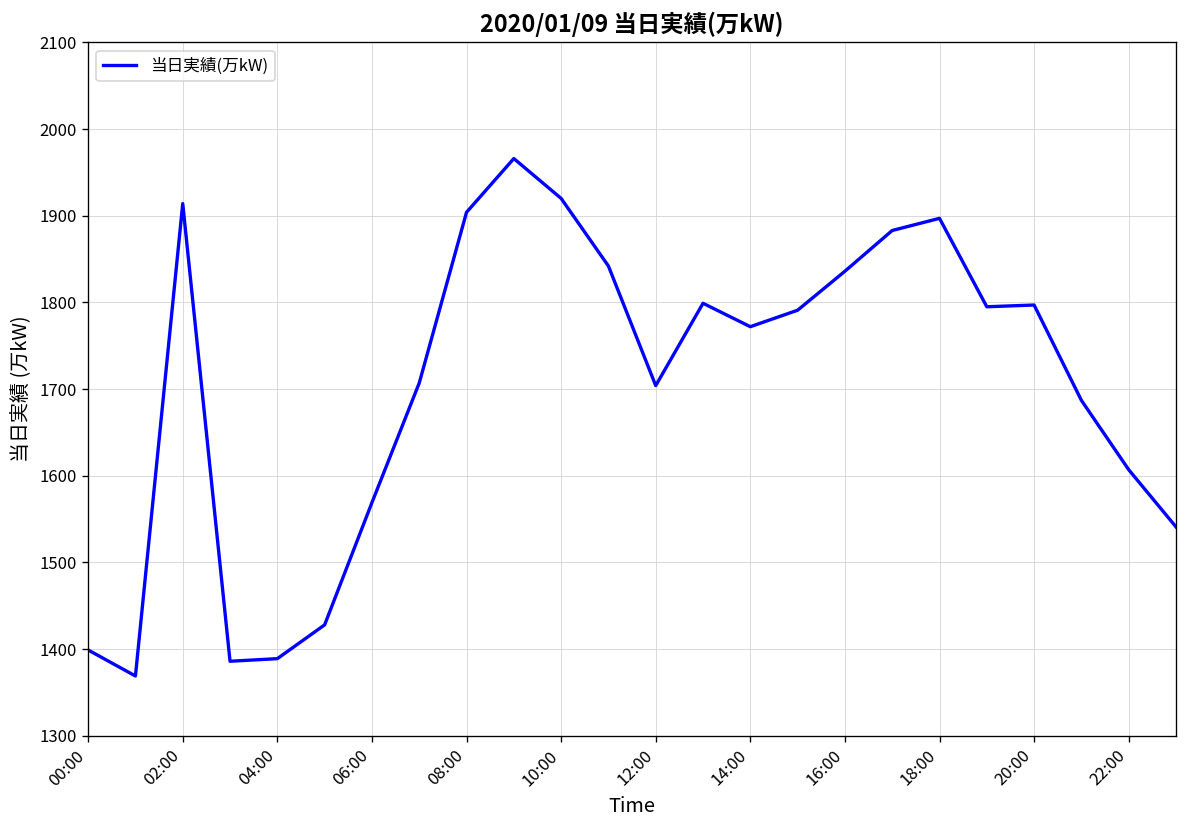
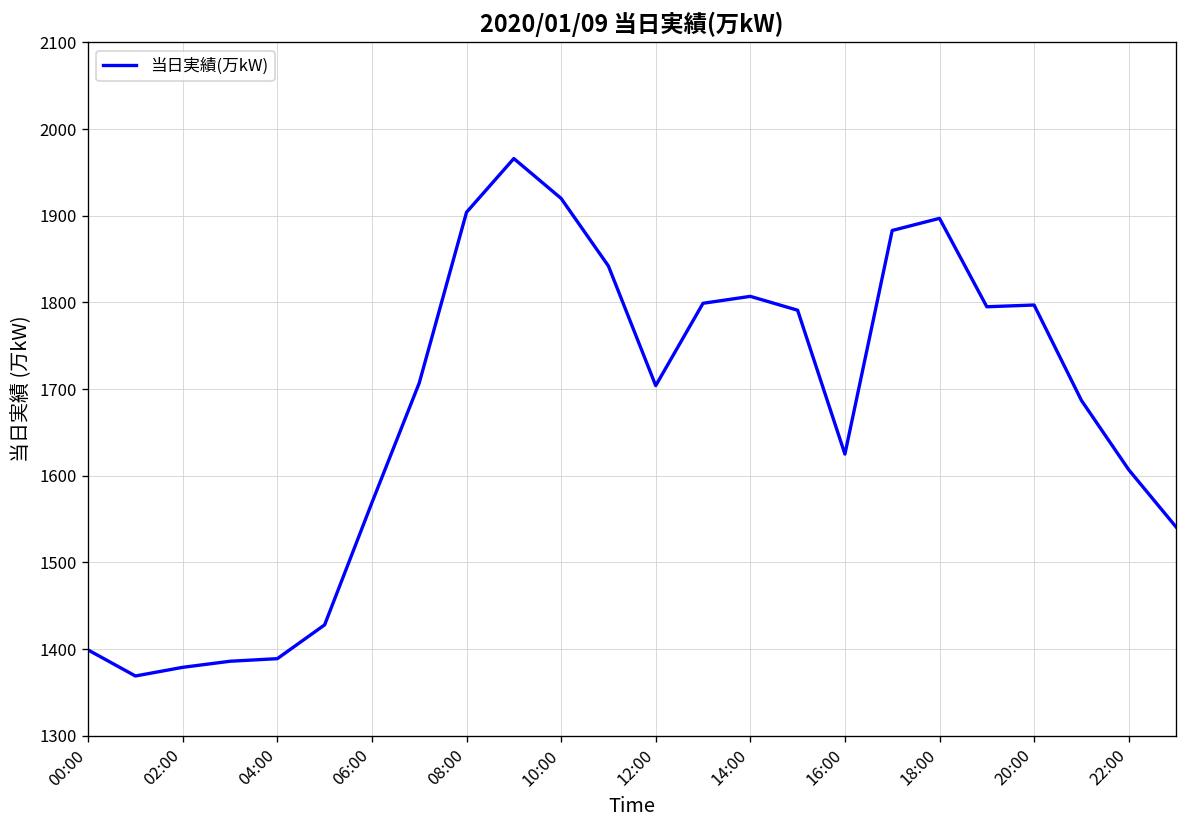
02:00: 1910 -> 1380
14:00: 1770 -> 1810
16:00: 1840 -> 1630
